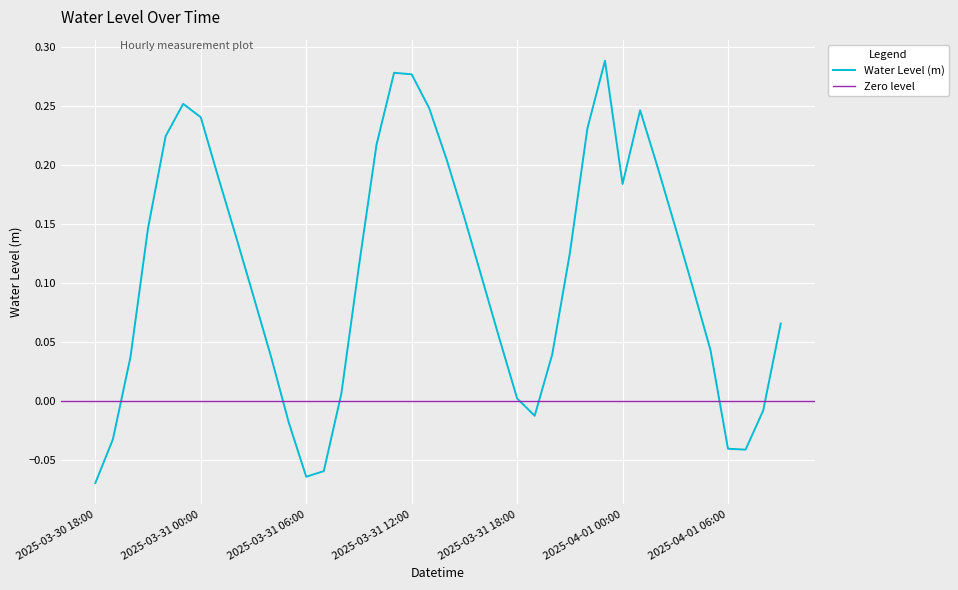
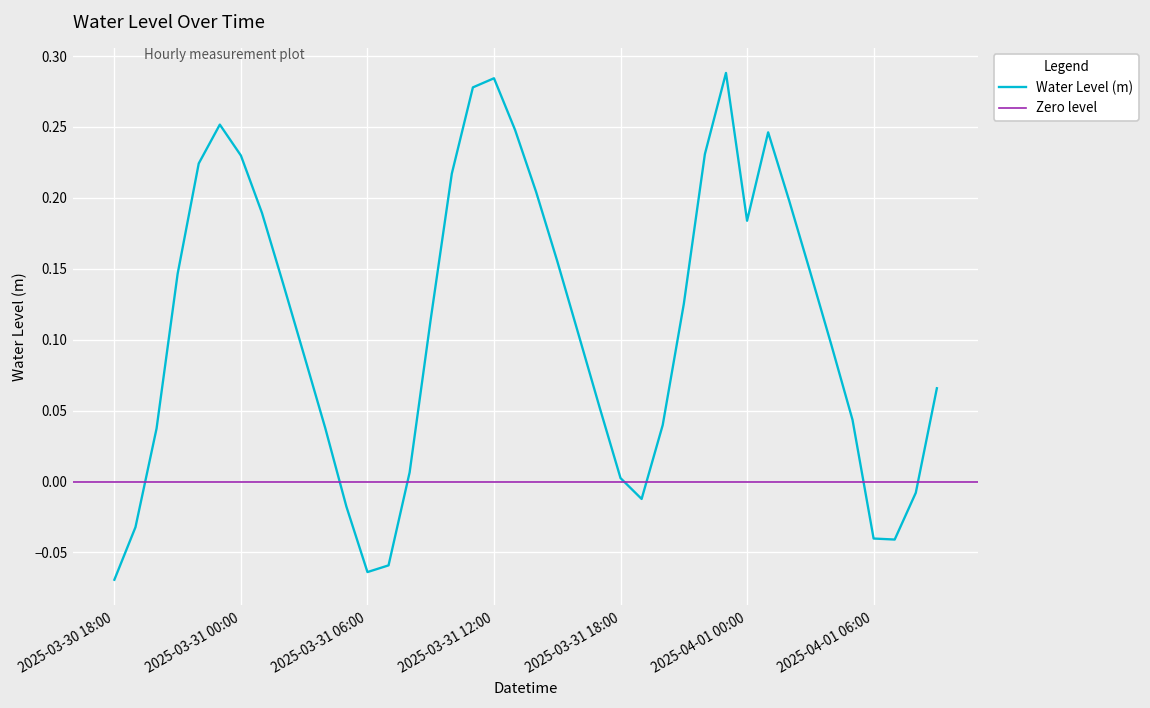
2025-03-31 00:00: 0.240 -> 0.230
2025-03-31 12:00: 0.277 -> 0.284
